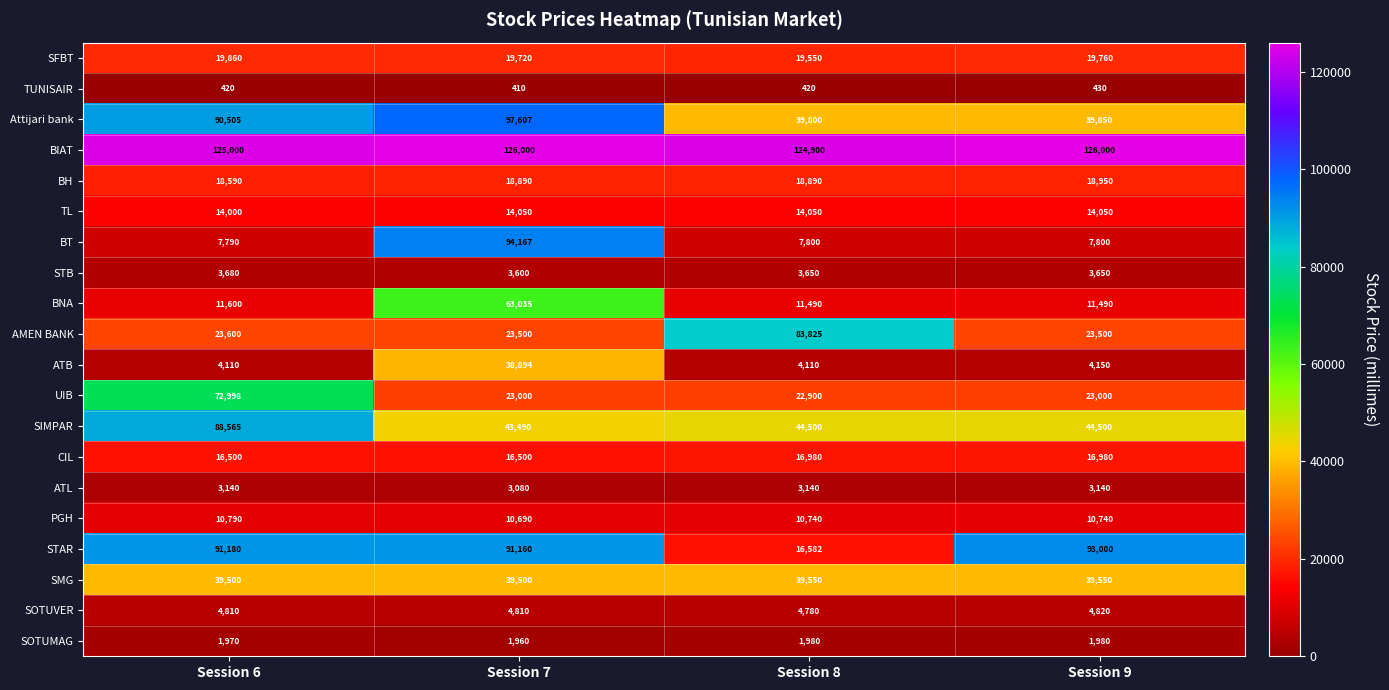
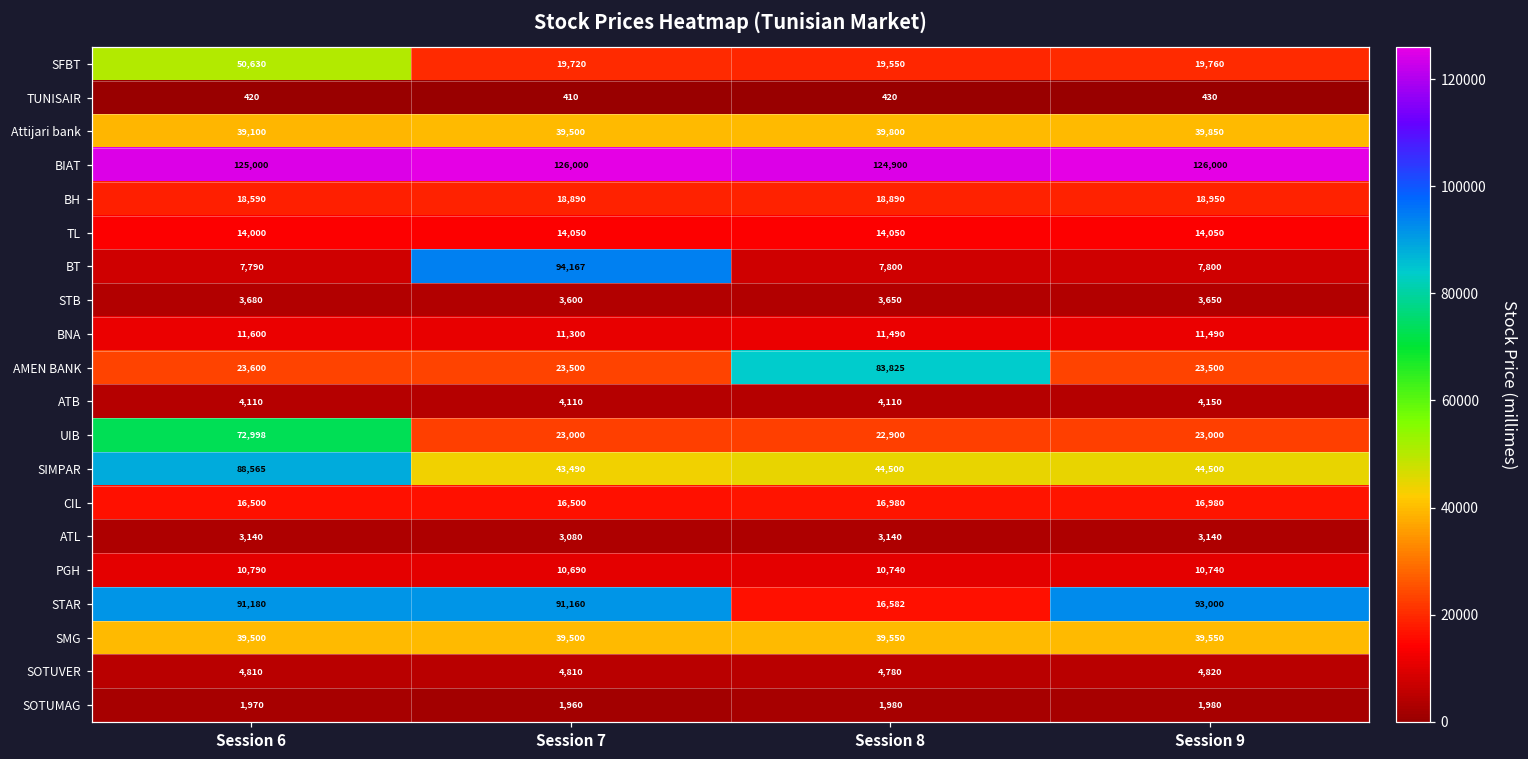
SFBT, Session 6: 19,860 -> 50,630
Attijari bank, Session 6: 90,505 -> 39,100
Attijari bank, Session 7: 97,607 -> 39,500
BNA, Session 7: 63,035 -> 11,300
ATB, Session 7: 38,894 -> 4,110
